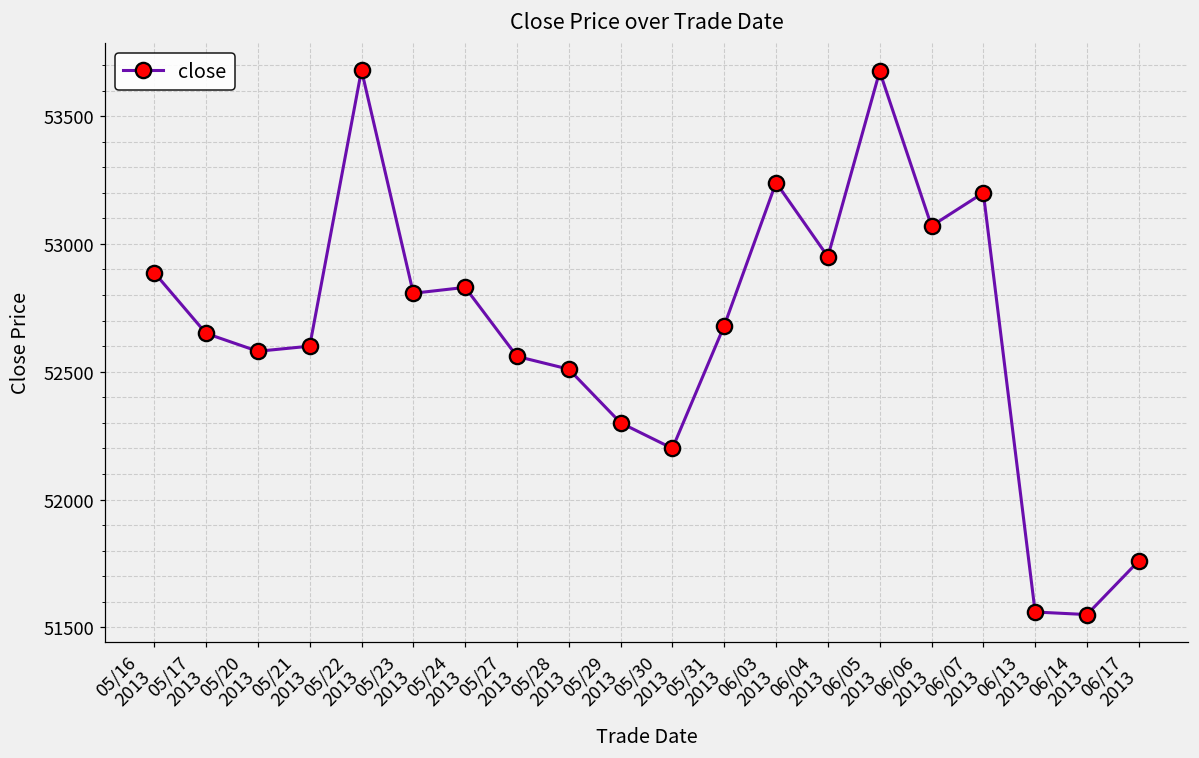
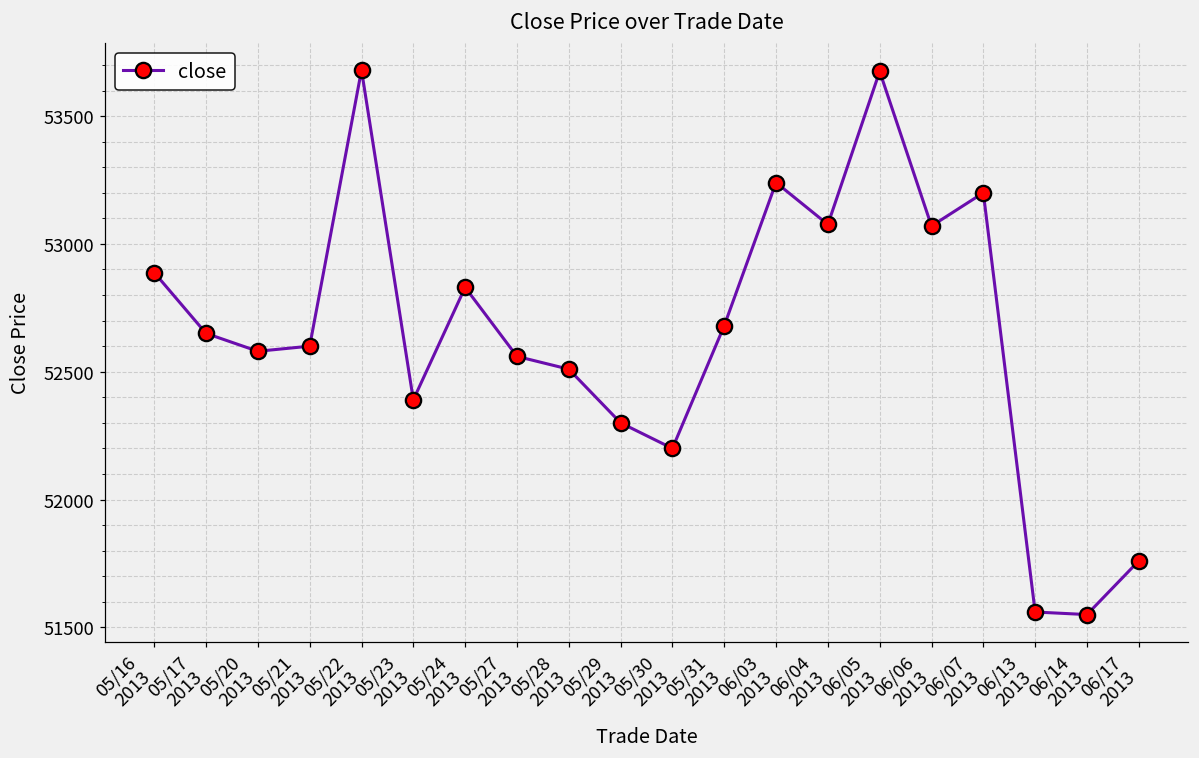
05/23 2013: 52810 -> 52390
06/04 2013: 52950 -> 53080
